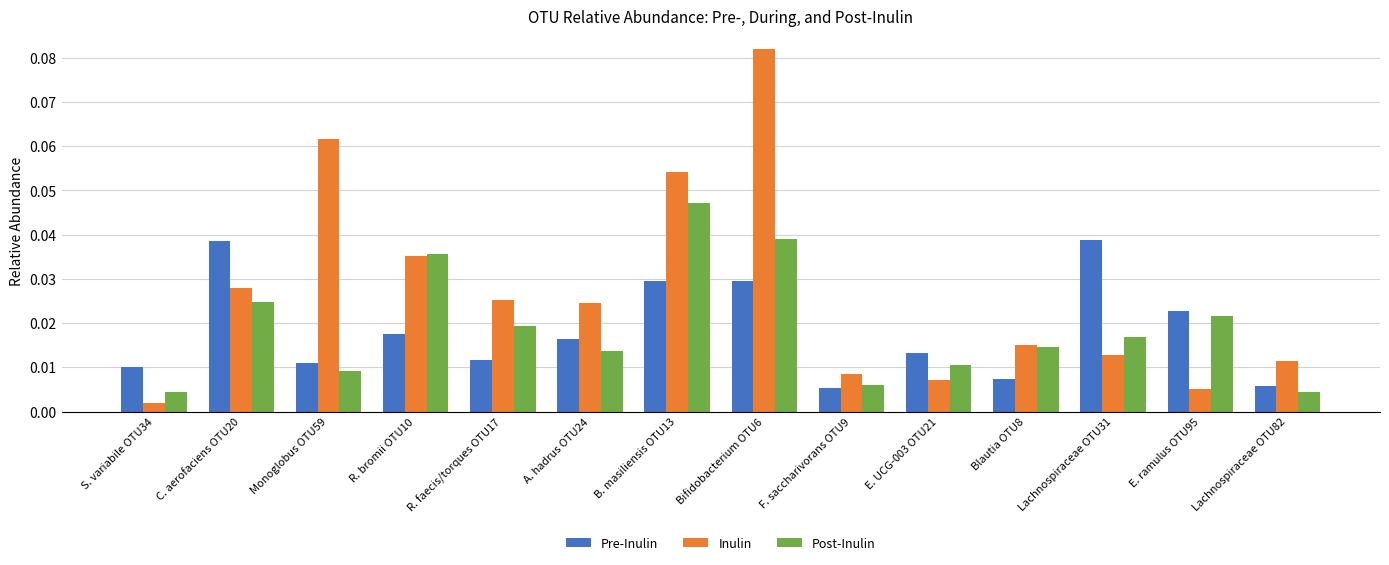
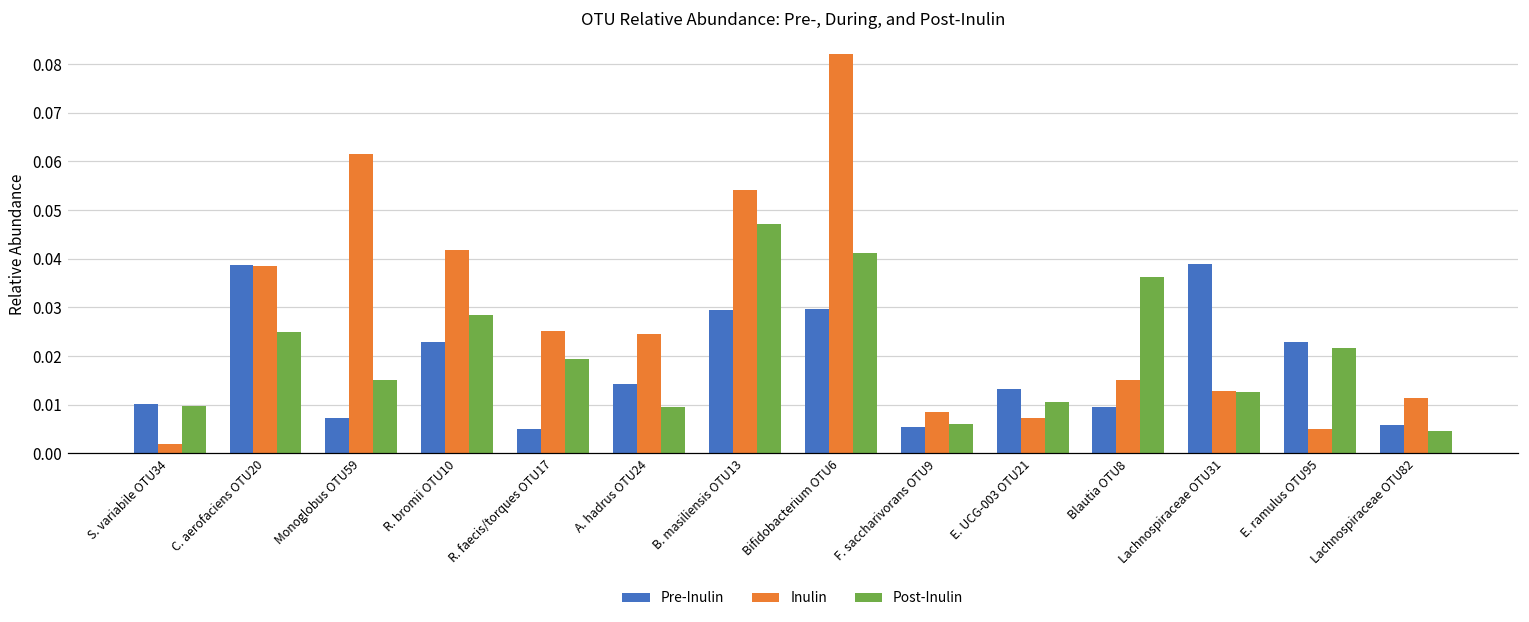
Post-Inulin, S. variabile OTU34: 0.004 -> 0.010
Inulin, C. aerofaciens OTU20: 0.028 -> 0.039
Pre-Inulin, Monoglobus OTU59: 0.011 -> 0.007
Post-Inulin, Monoglobus OTU59: 0.009 -> 0.015
Pre-Inulin, R. bromii OTU10: 0.018 -> 0.023
Inulin, R. bromii OTU10: 0.035 -> 0.042
Post-Inulin, R. bromii OTU10: 0.036 -> 0.028
Pre-Inulin, R. faecis/torques OTU17: 0.012 -> 0.005
Pre-Inulin, A. hadrus OTU24: 0.016 -> 0.014
Post-Inulin, A. hadrus OTU24: 0.014 -> 0.010
Post-Inulin, Bifidobacterium OTU6: 0.039 -> 0.041
Pre-Inulin, Blautia OTU8: 0.007 -> 0.009
Post-Inulin, Blautia OTU8: 0.015 -> 0.036
Post-Inulin, Lachnospiraceae OTU31: 0.017 -> 0.012
